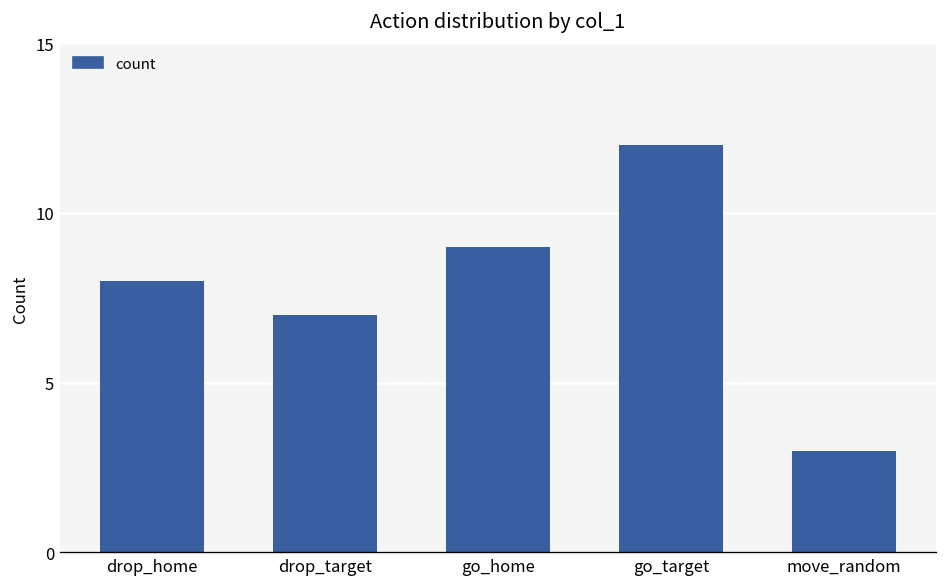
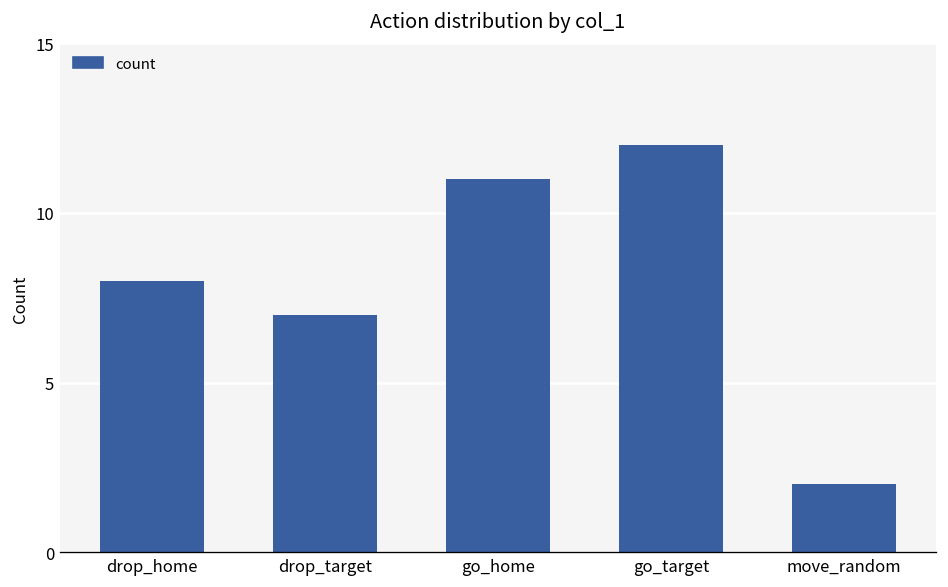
go_home: 9 -> 11
move_random: 3 -> 2
